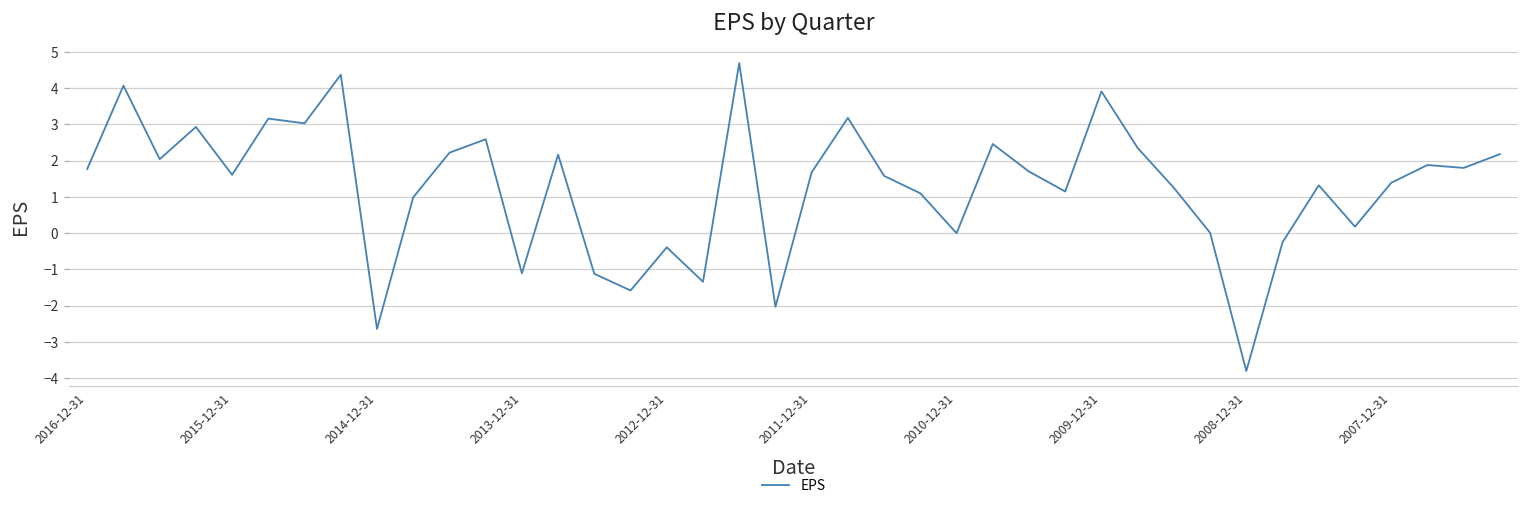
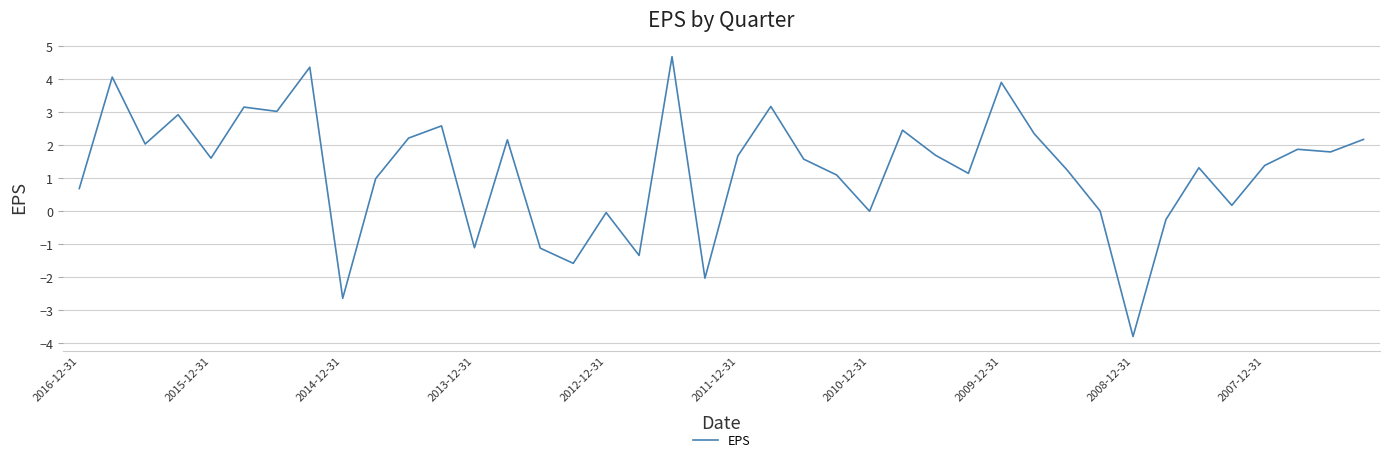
2016-12-31: 1.8 -> 0.7
2012-12-31: -0.4 -> 0.0
